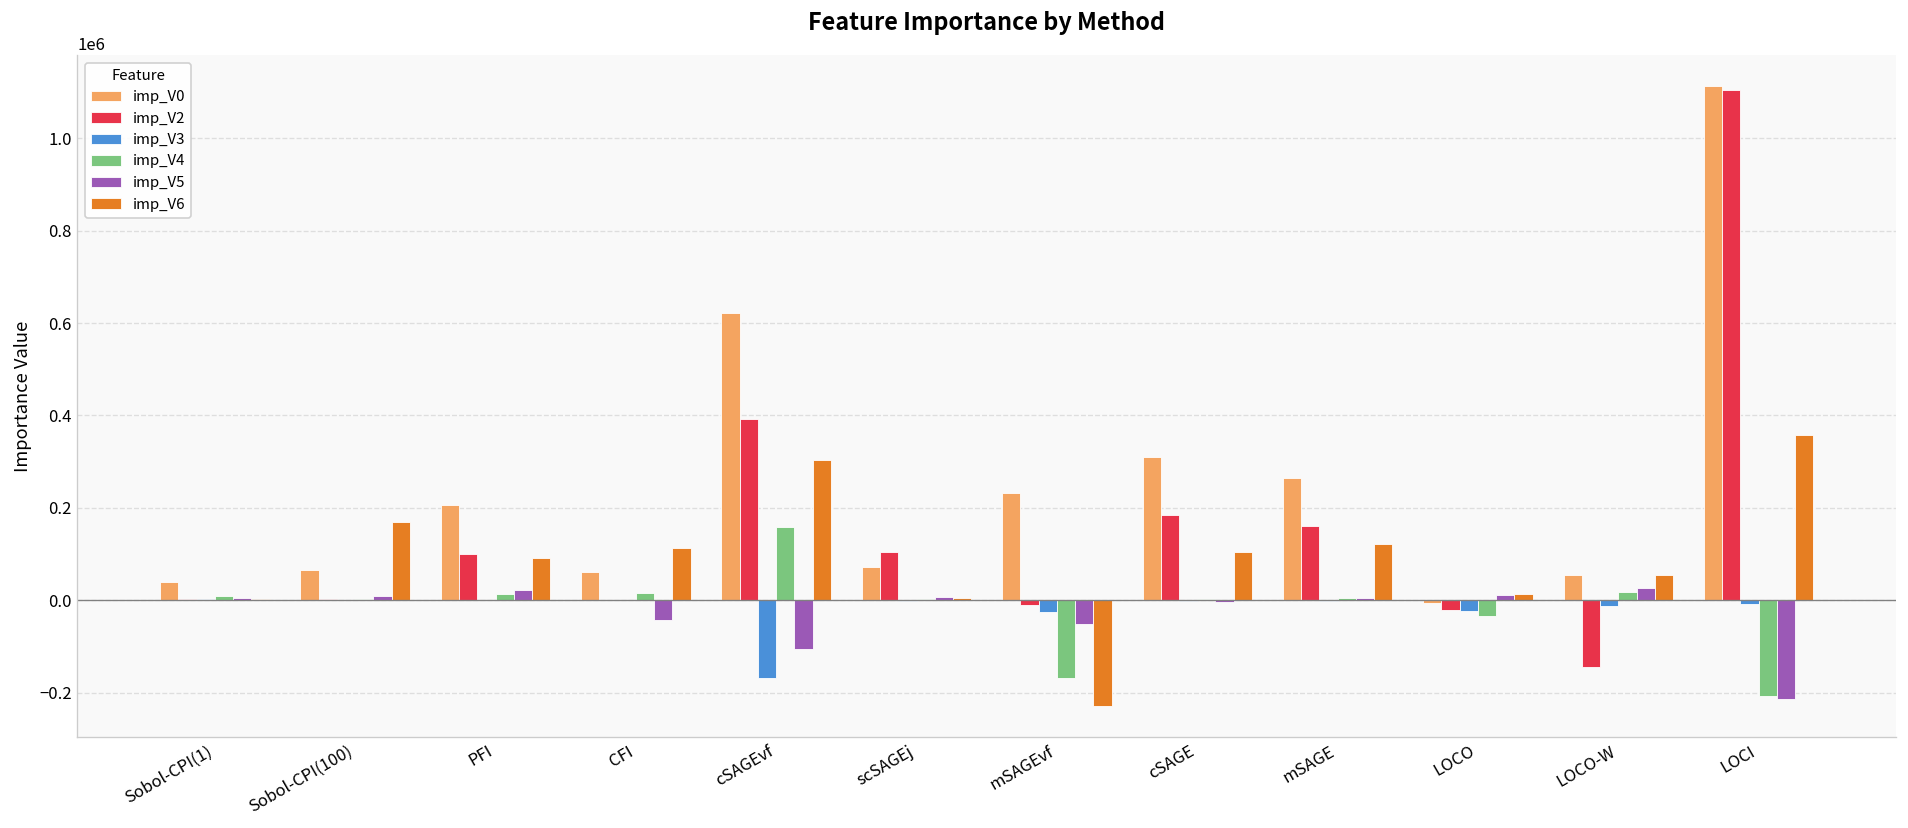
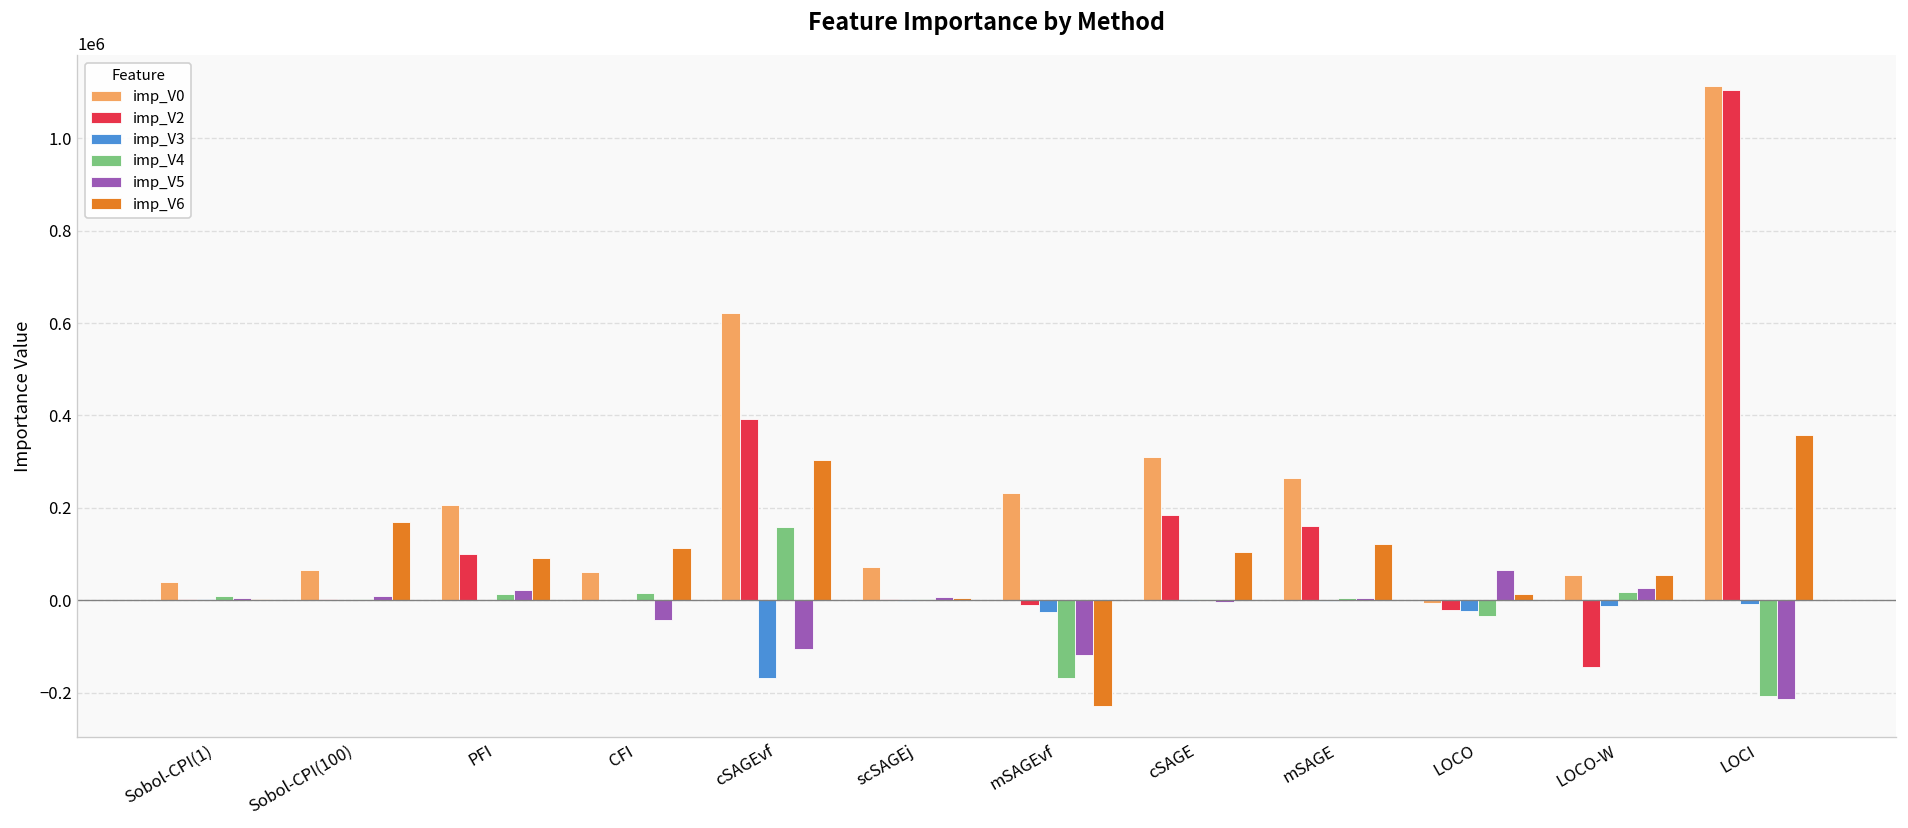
imp_V2, scSAGEj: 100000 -> 0
imp_V5, mSAGEvf: -50000 -> -120000
imp_V5, LOCO: 10000 -> 70000
